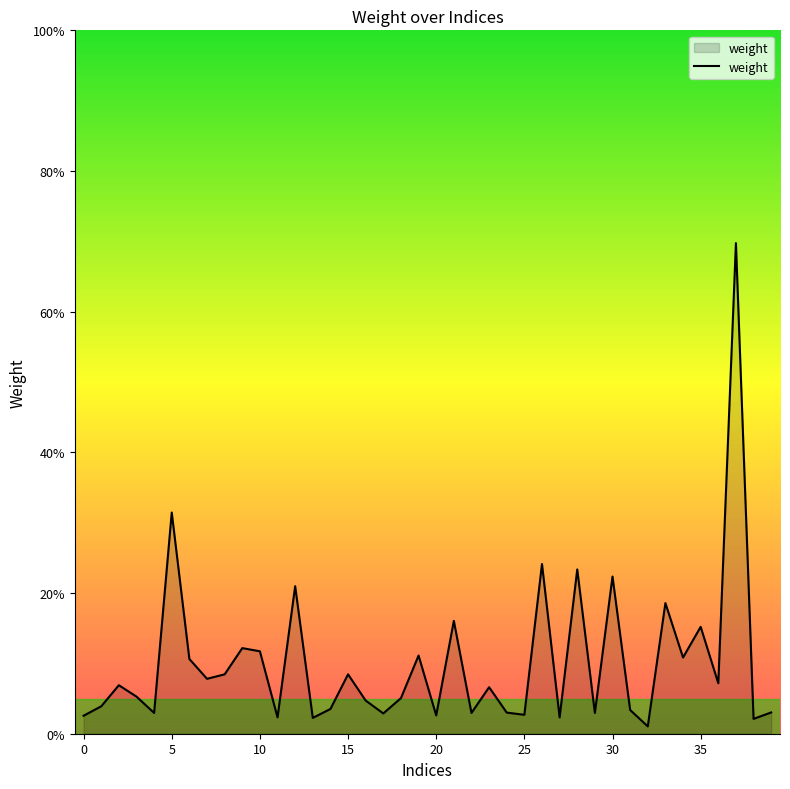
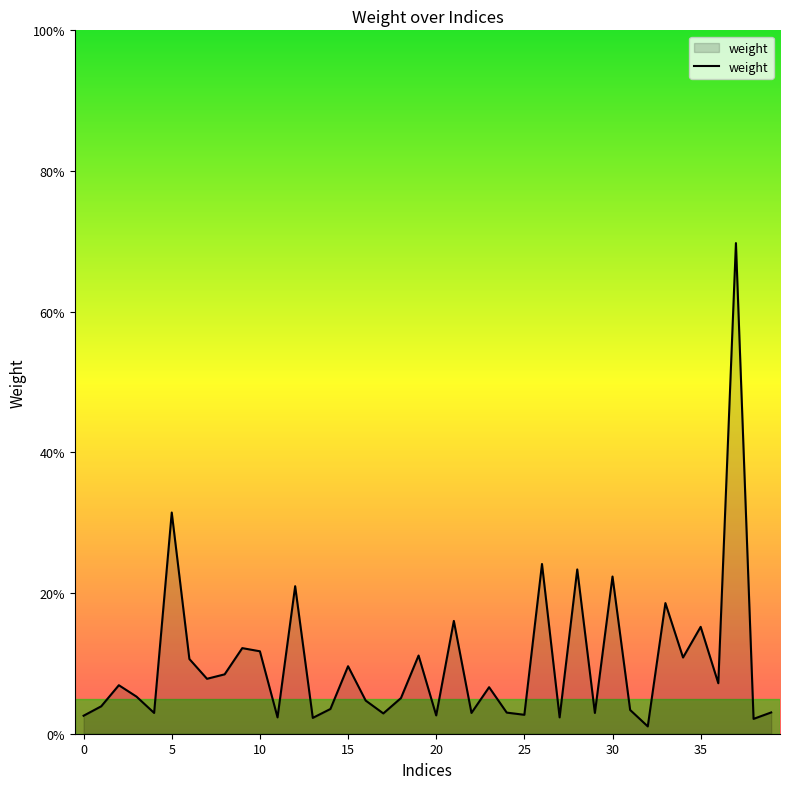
15: 8% -> 10%
